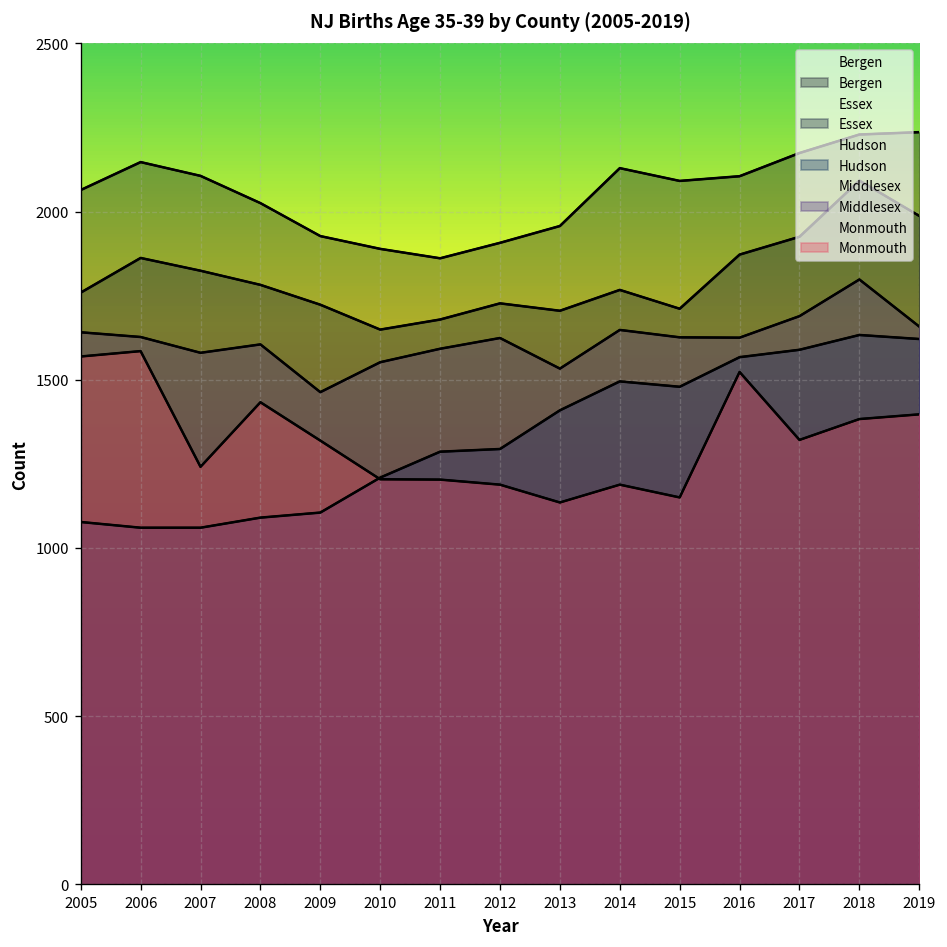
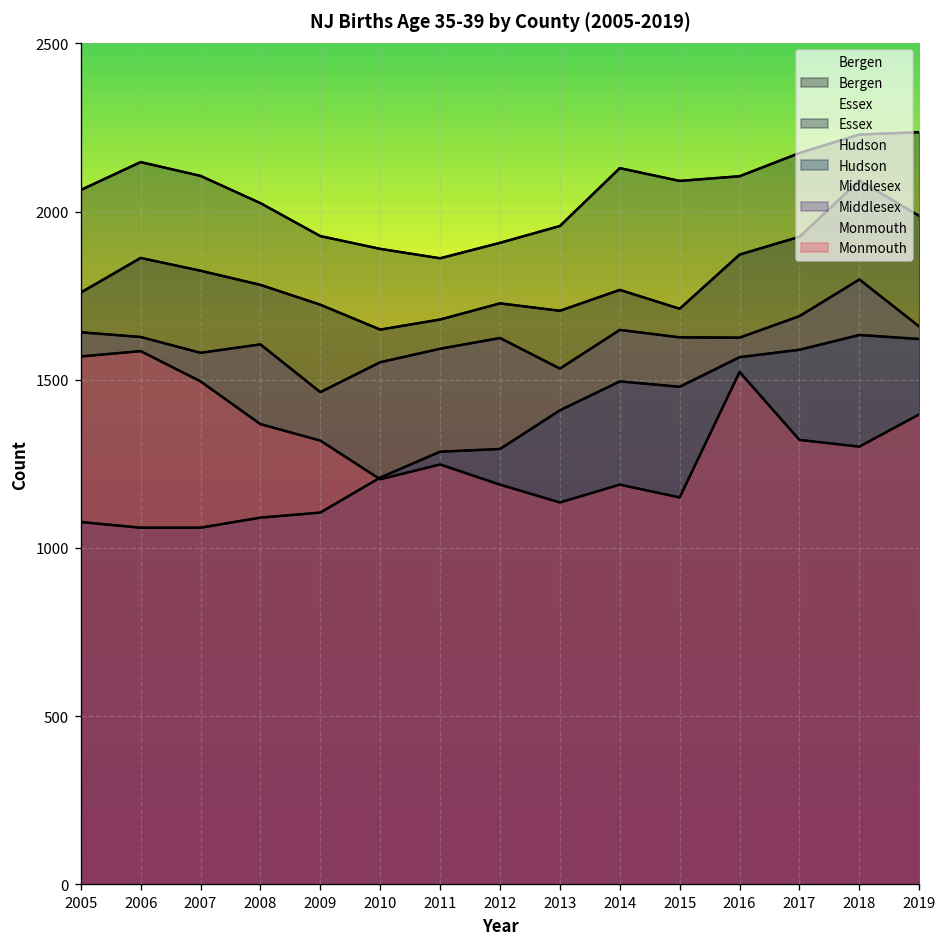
Monmouth, 2007: 1240 -> 1500
Monmouth, 2008: 1430 -> 1370
Monmouth, 2011: 1200 -> 1250
Monmouth, 2018: 1380 -> 1300
